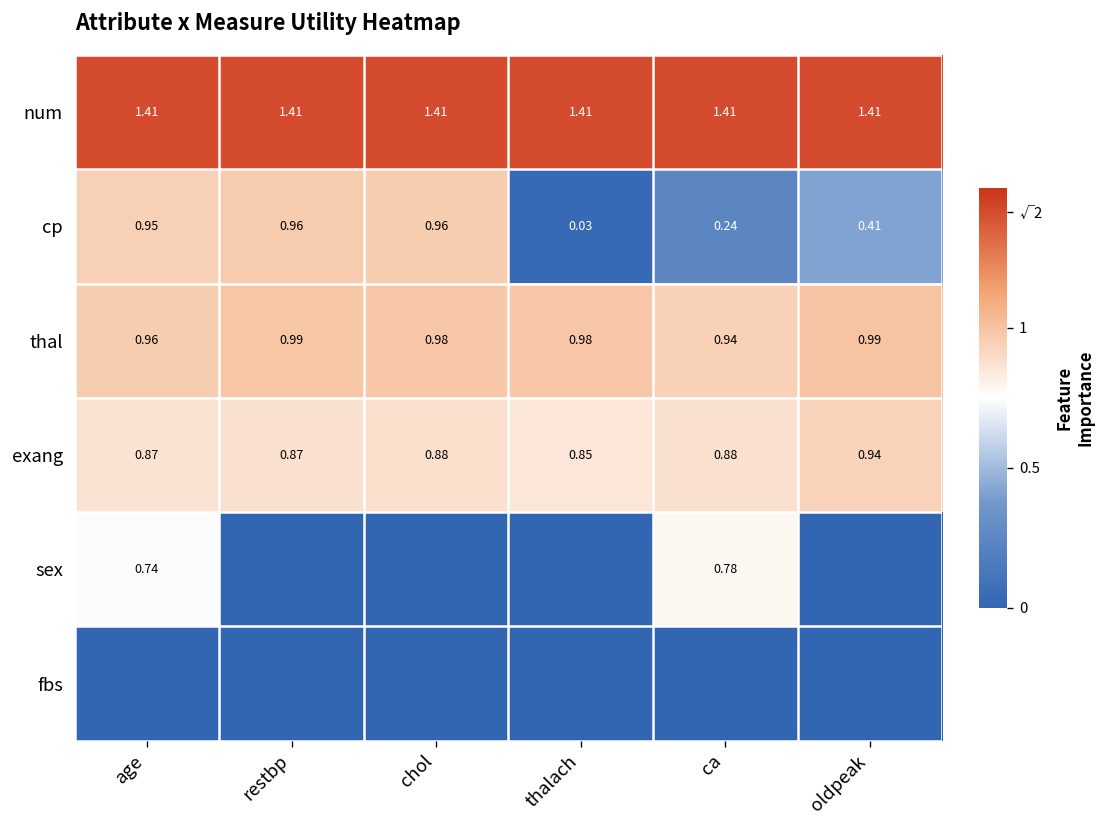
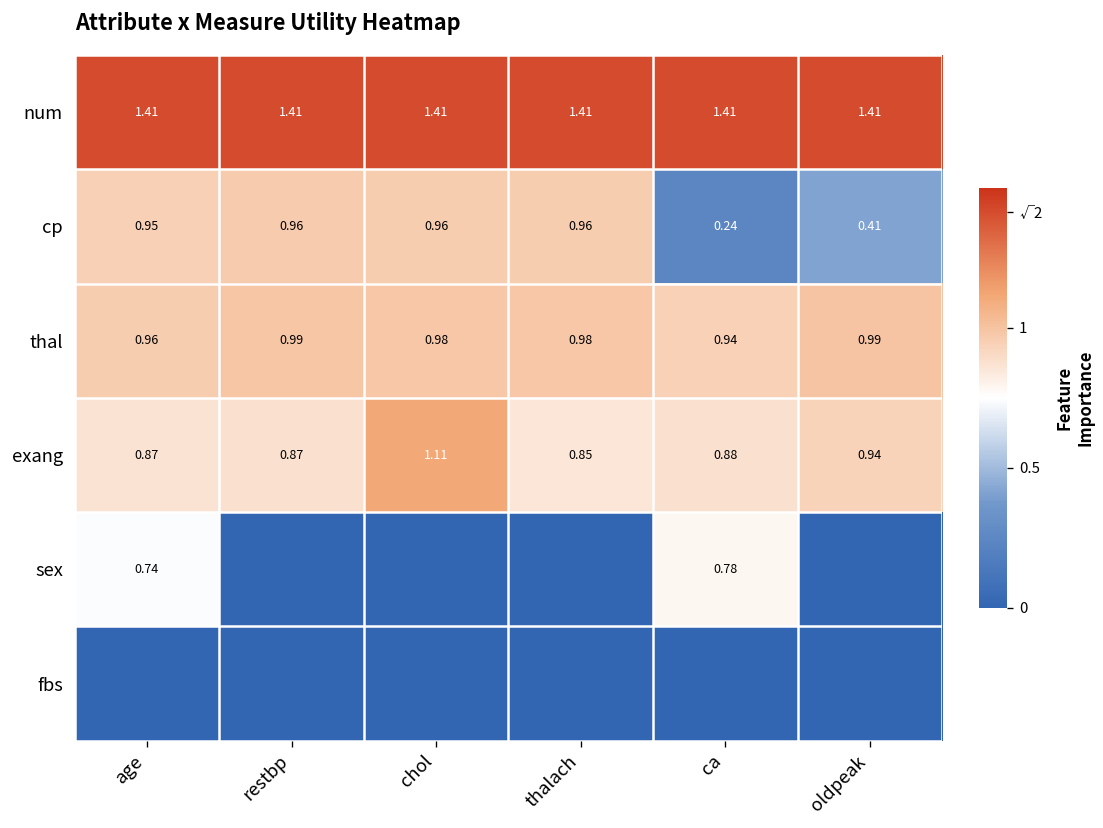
cp, thalach: 0.03 -> 0.96
exang, chol: 0.88 -> 1.11
